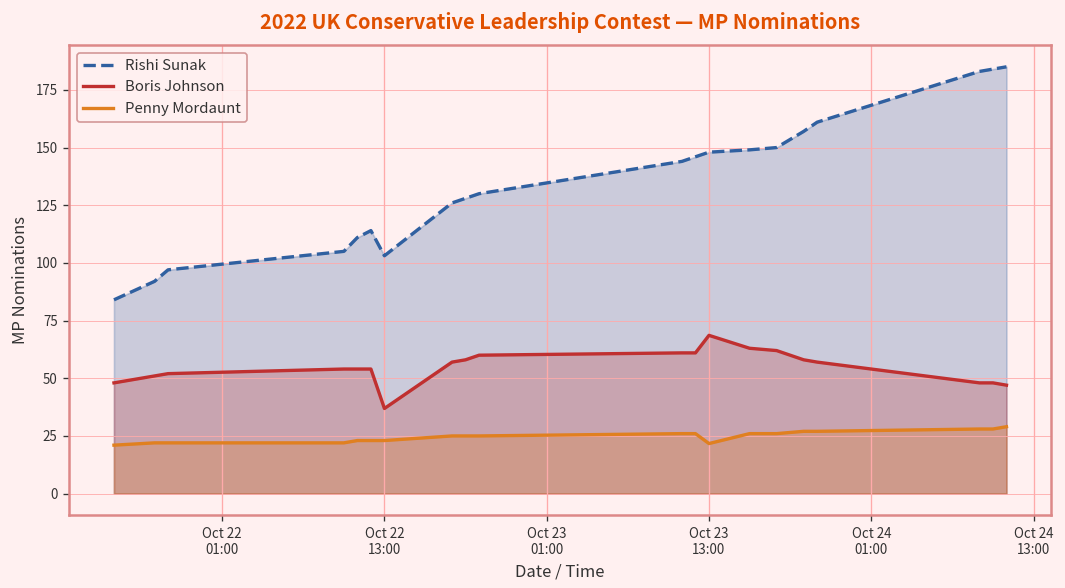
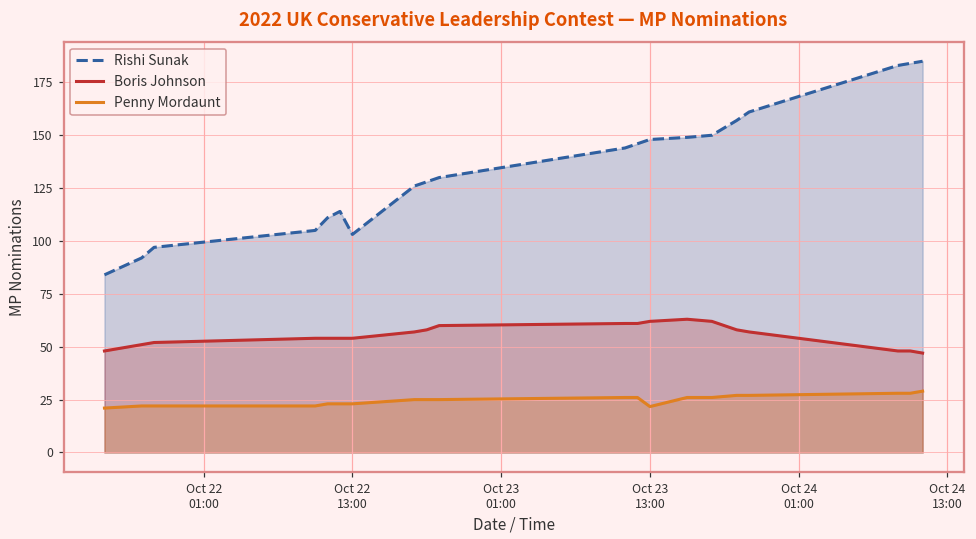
Boris Johnson, Oct 22 13:00: 37 -> 54
Boris Johnson, Oct 23 13:00: 69 -> 62
